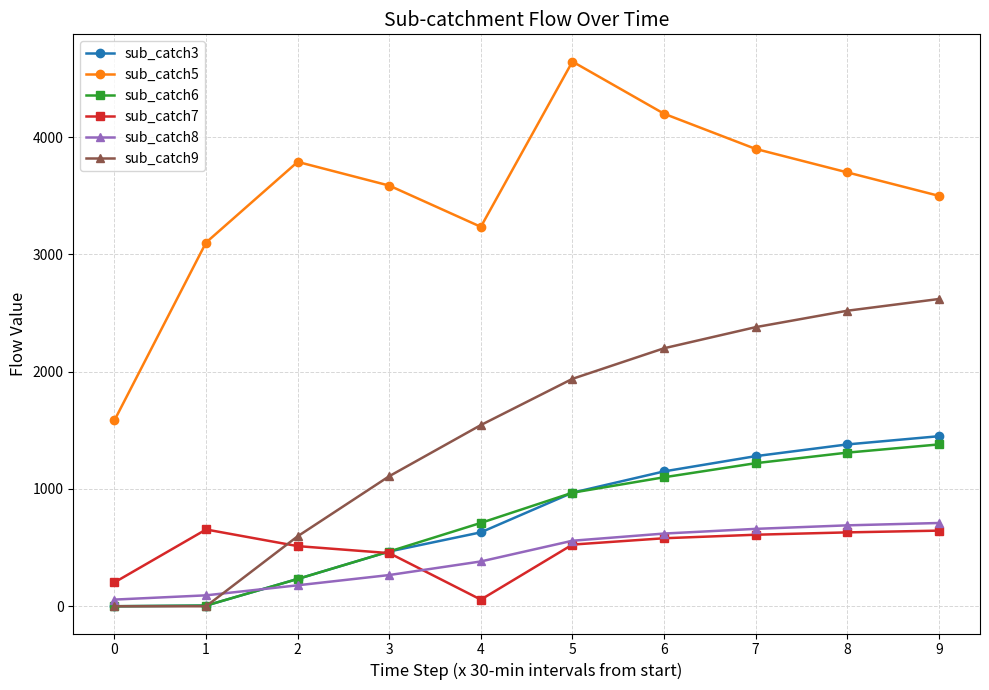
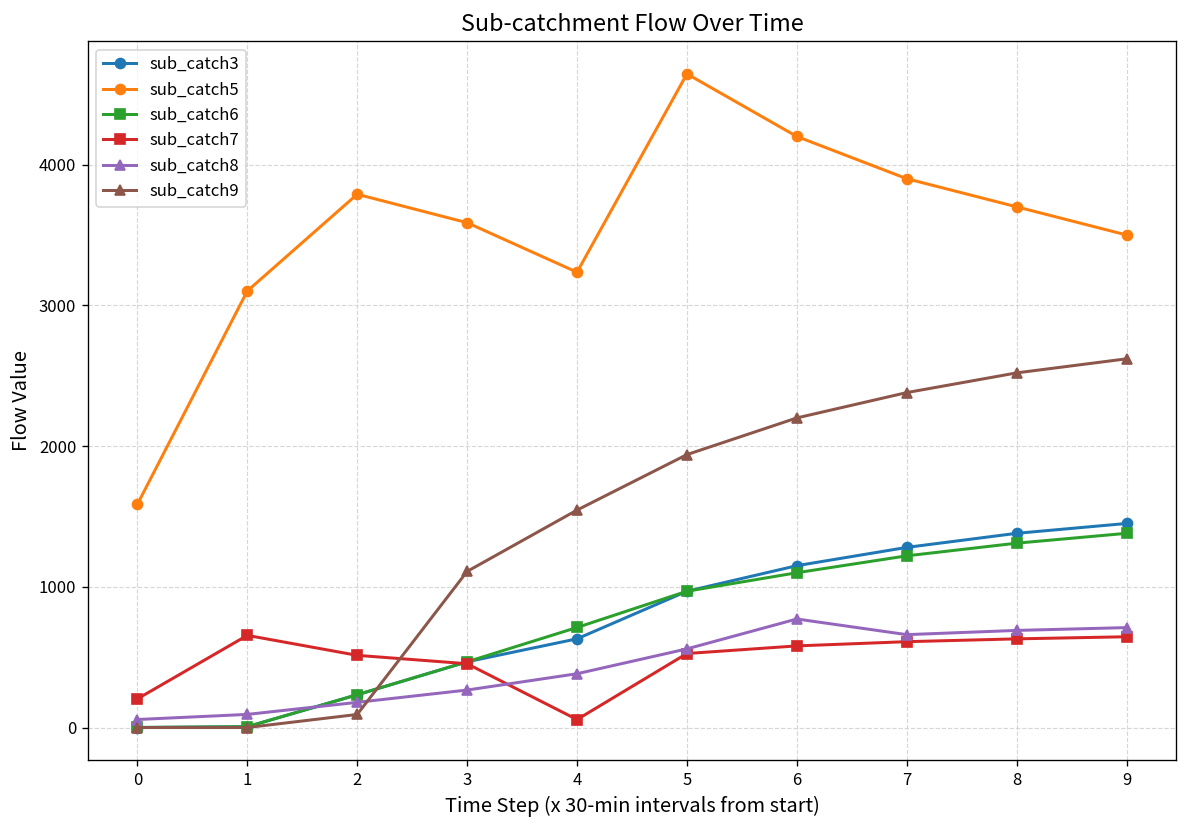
sub_catch9, 2: 600 -> 90
sub_catch8, 6: 620 -> 770
